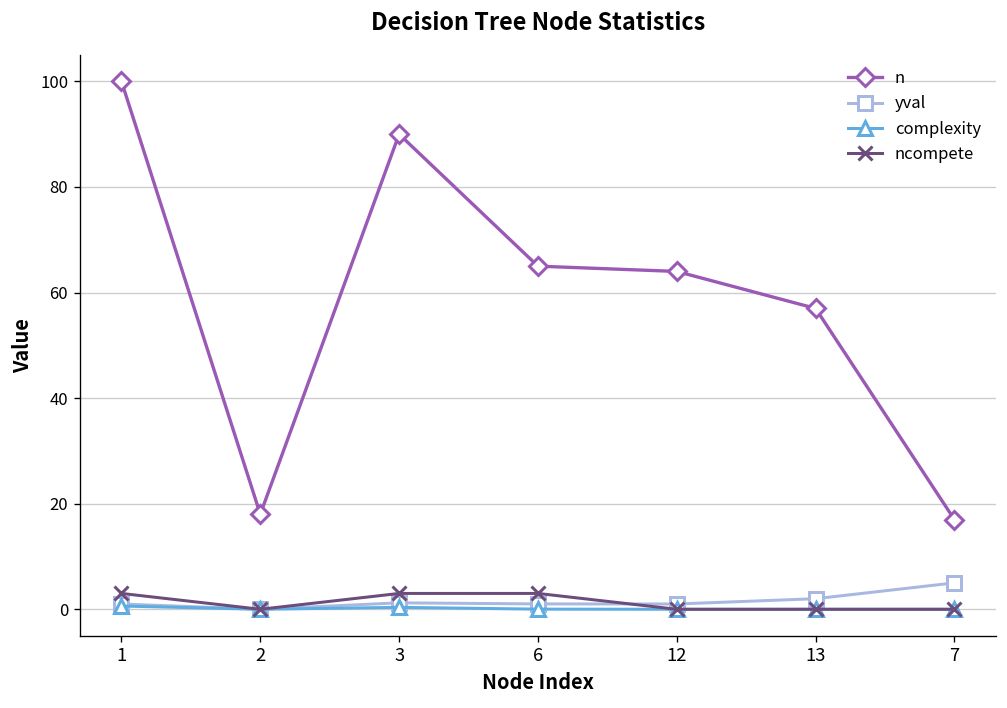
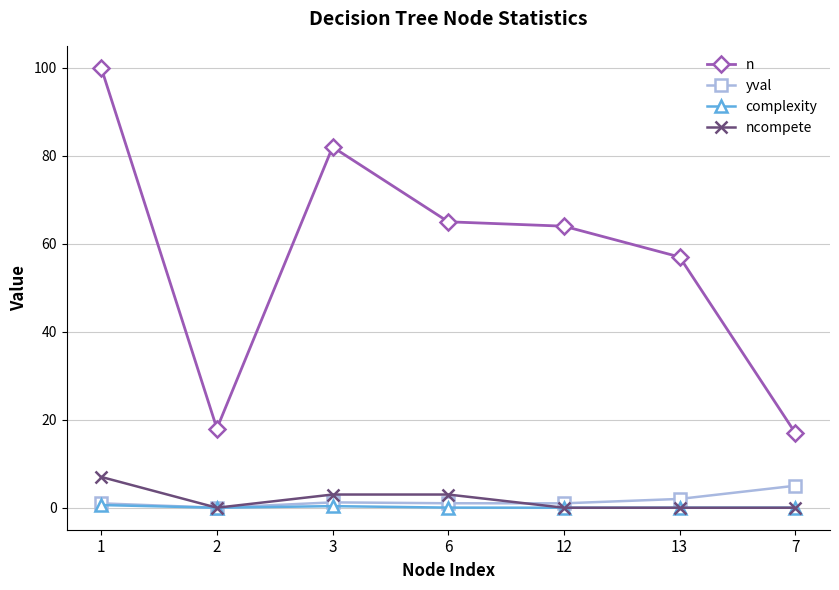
ncompete, 1: 3 -> 7
n, 3: 90 -> 82
